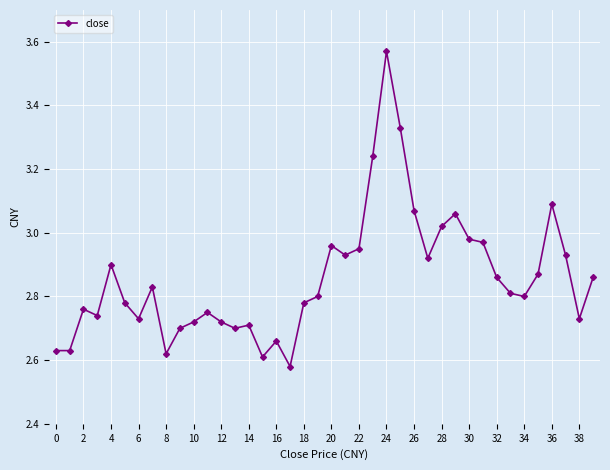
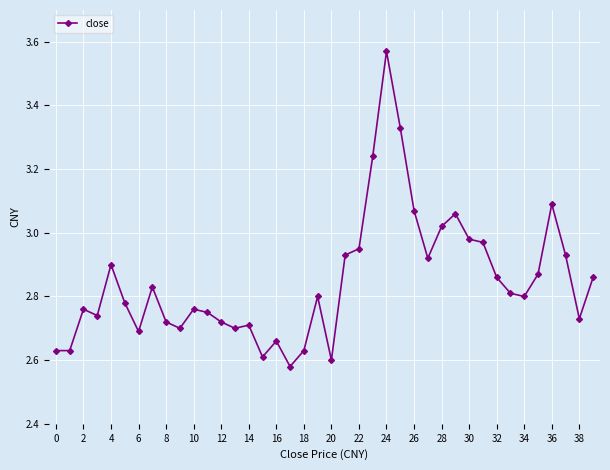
6: 2.73 -> 2.69
8: 2.62 -> 2.72
10: 2.72 -> 2.76
18: 2.78 -> 2.63
20: 2.96 -> 2.60
